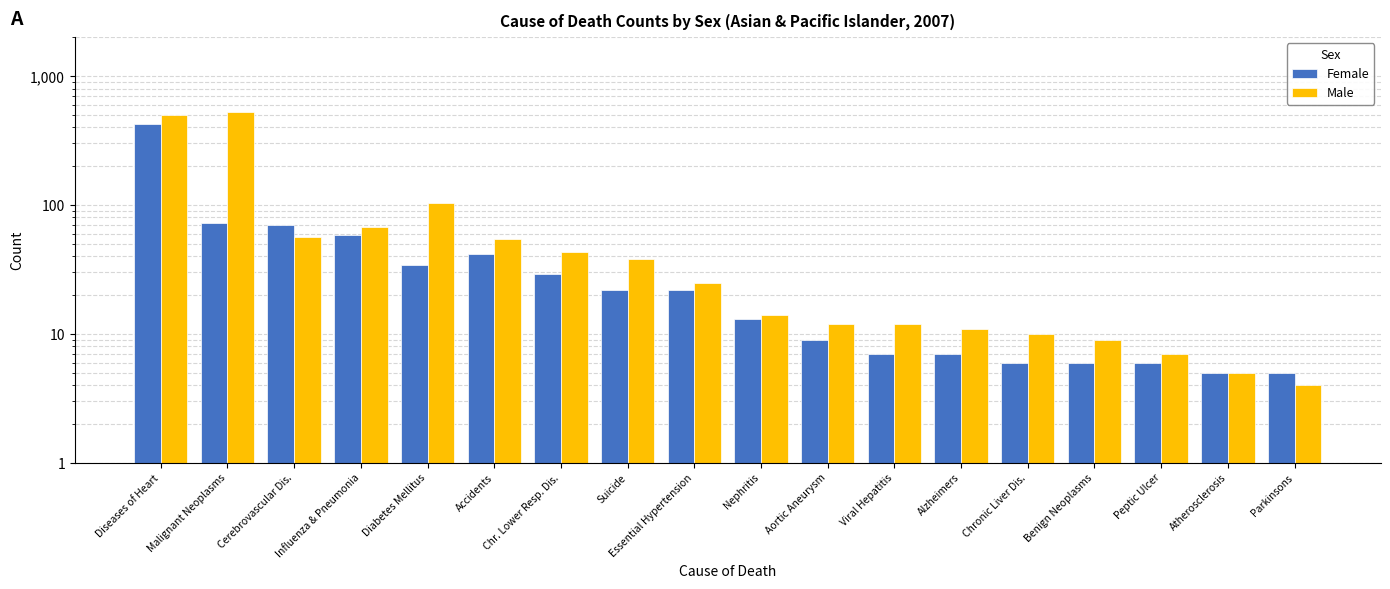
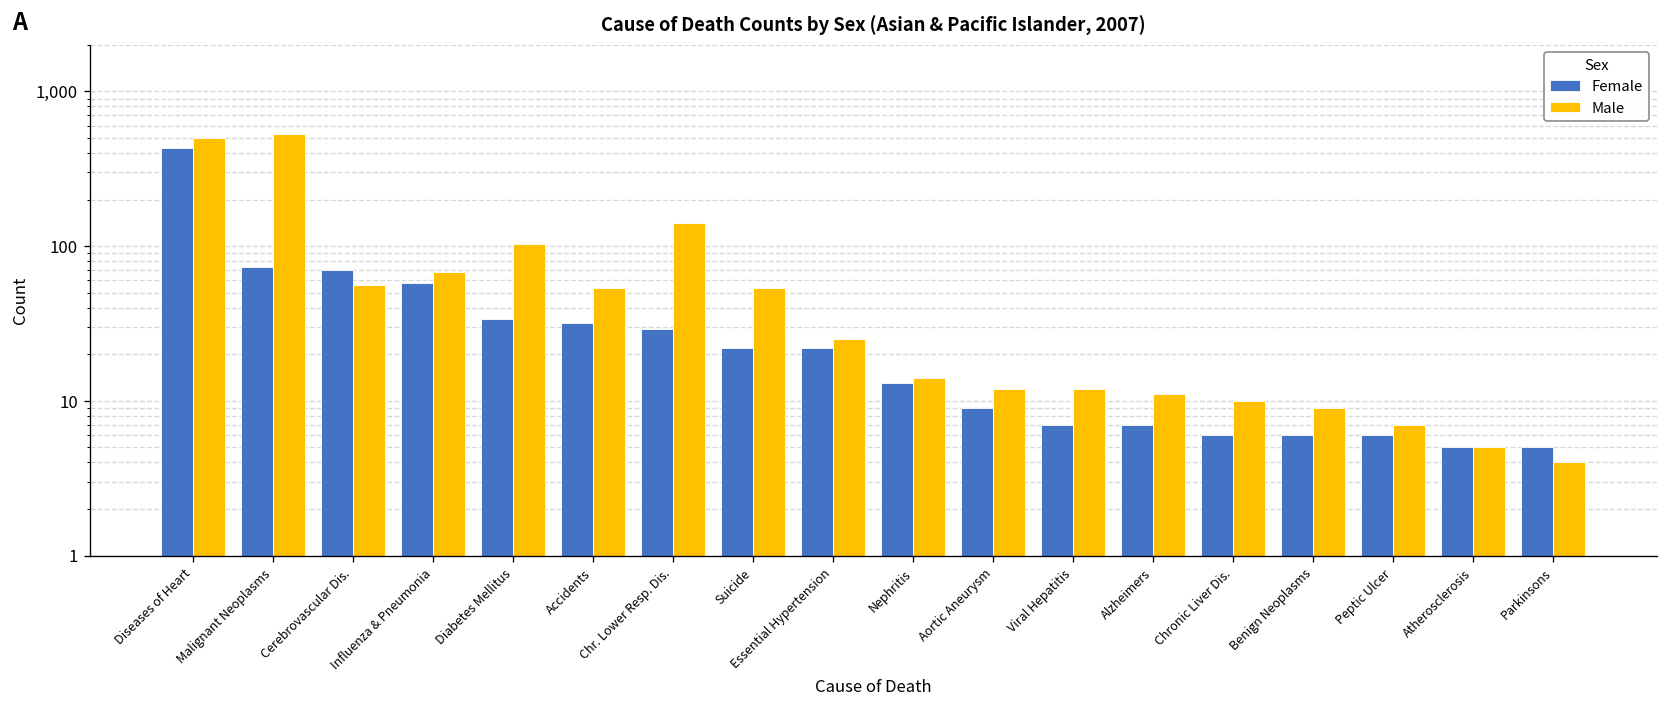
Female, Accidents: 42 -> 32
Male, Chr. Lower Resp. Dis.: 43 -> 140
Male, Suicide: 38 -> 54
